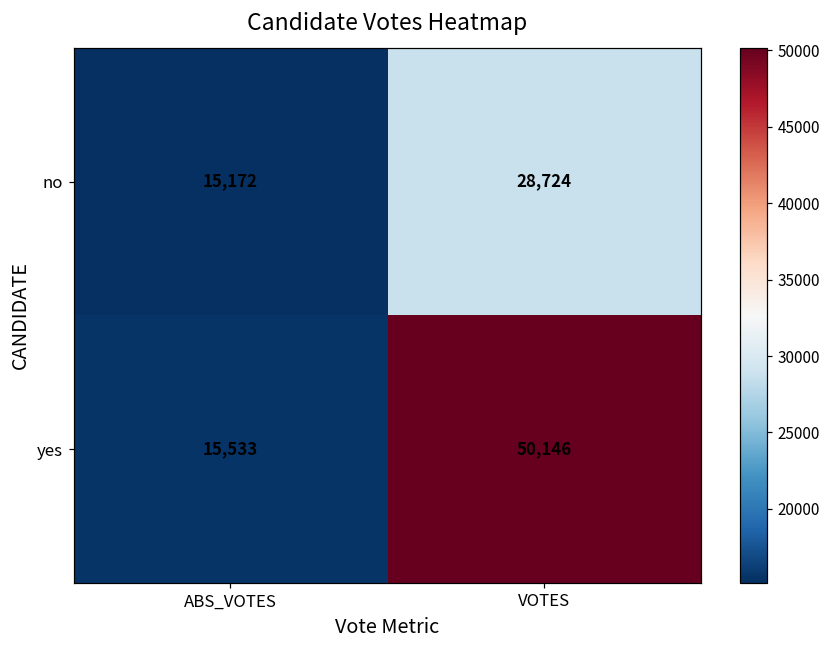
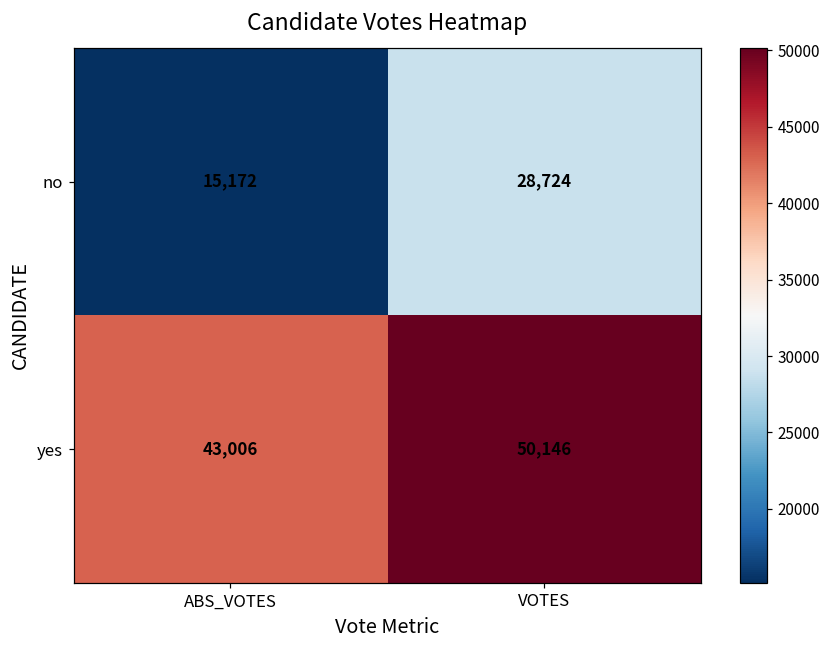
yes, ABS_VOTES: 15,533 -> 43,006
